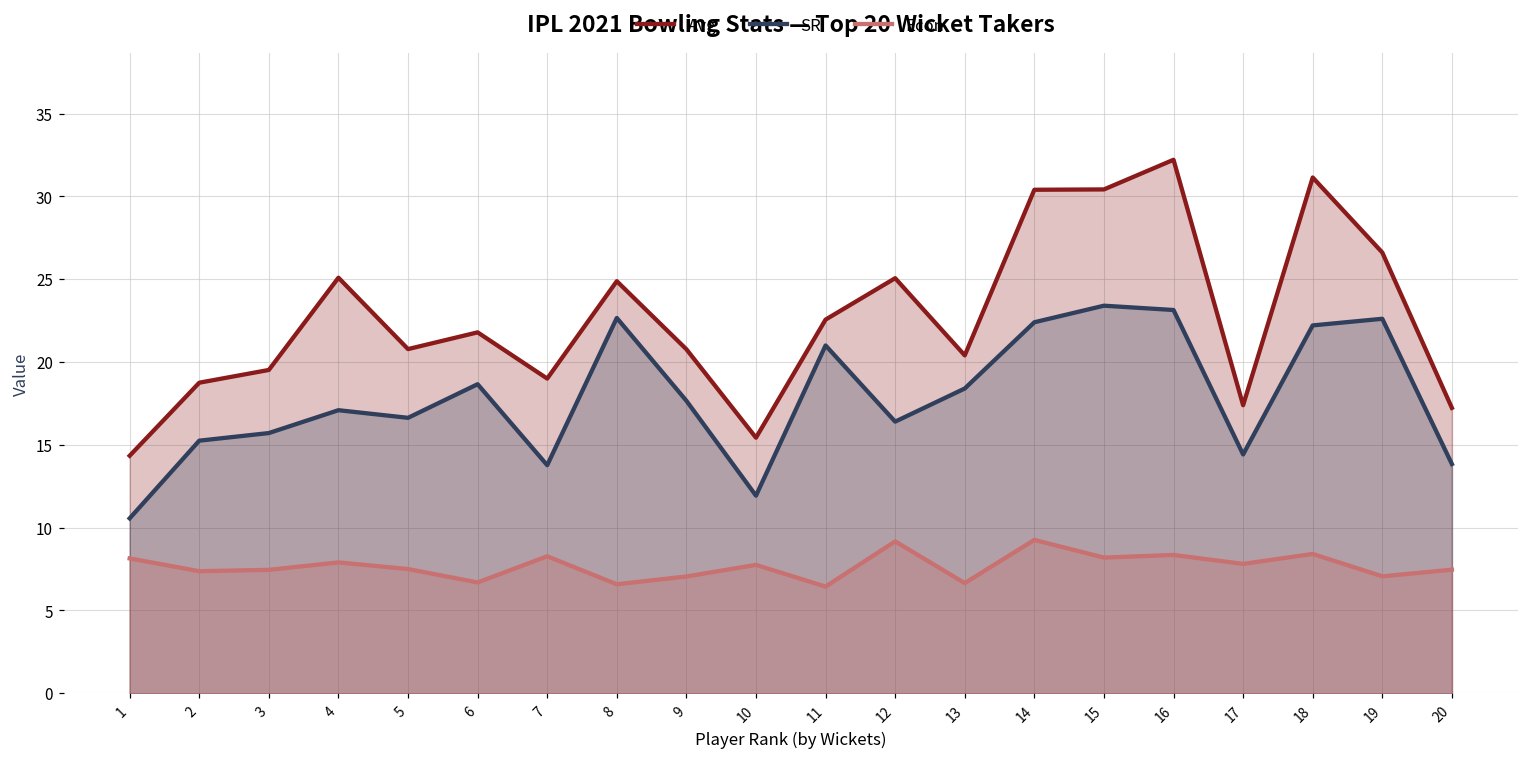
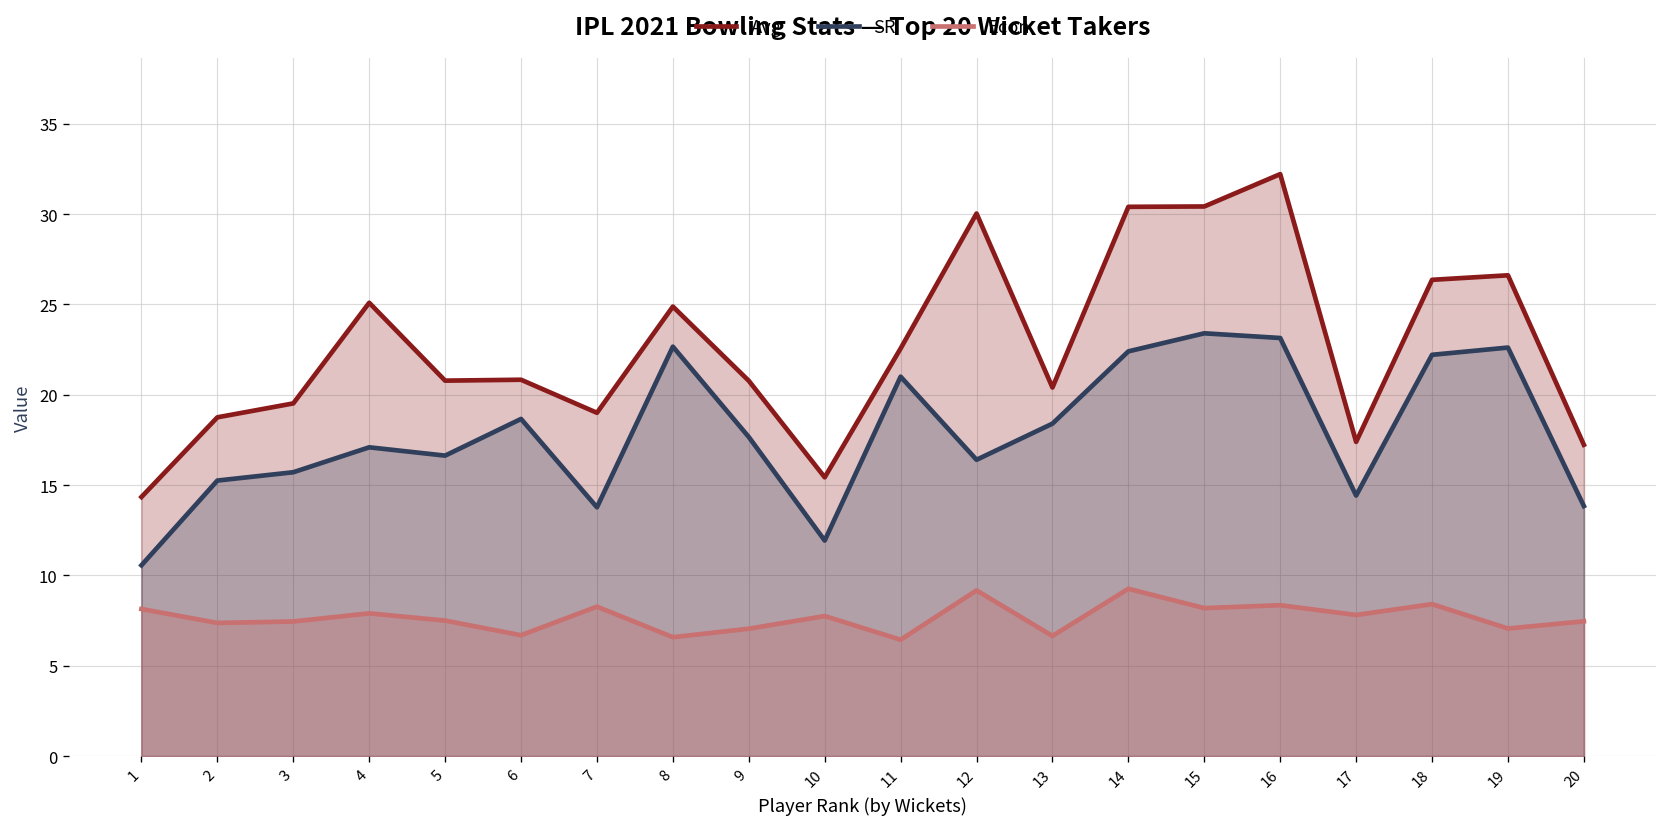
Avg, 6: 21.8 -> 20.8
Avg, 12: 25.1 -> 30.0
Avg, 18: 31.1 -> 26.4
